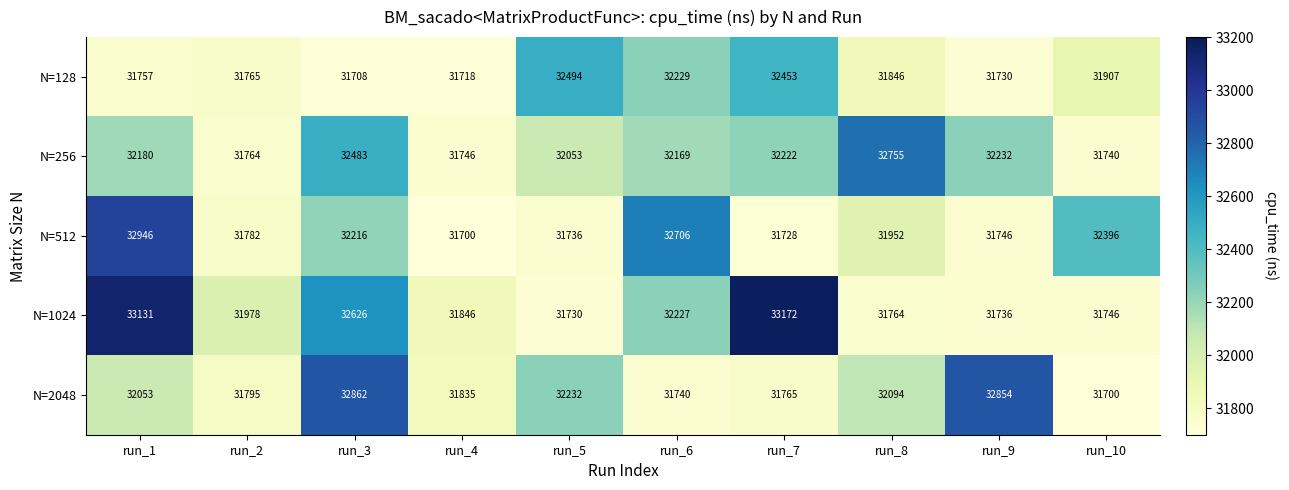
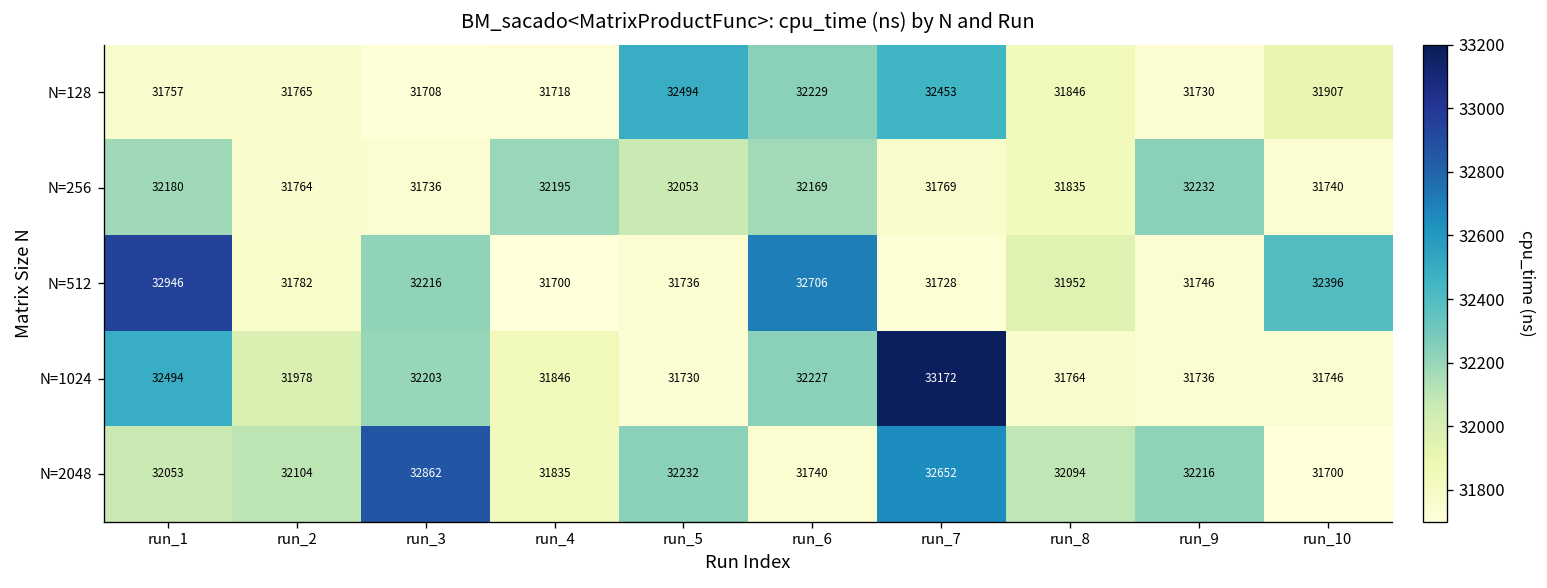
N=256, run_3: 32483 -> 31736
N=256, run_4: 31746 -> 32195
N=256, run_7: 32222 -> 31769
N=256, run_8: 32755 -> 31835
N=1024, run_1: 33131 -> 32494
N=1024, run_3: 32626 -> 32203
N=2048, run_2: 31795 -> 32104
N=2048, run_7: 31765 -> 32652
N=2048, run_9: 32854 -> 32216
